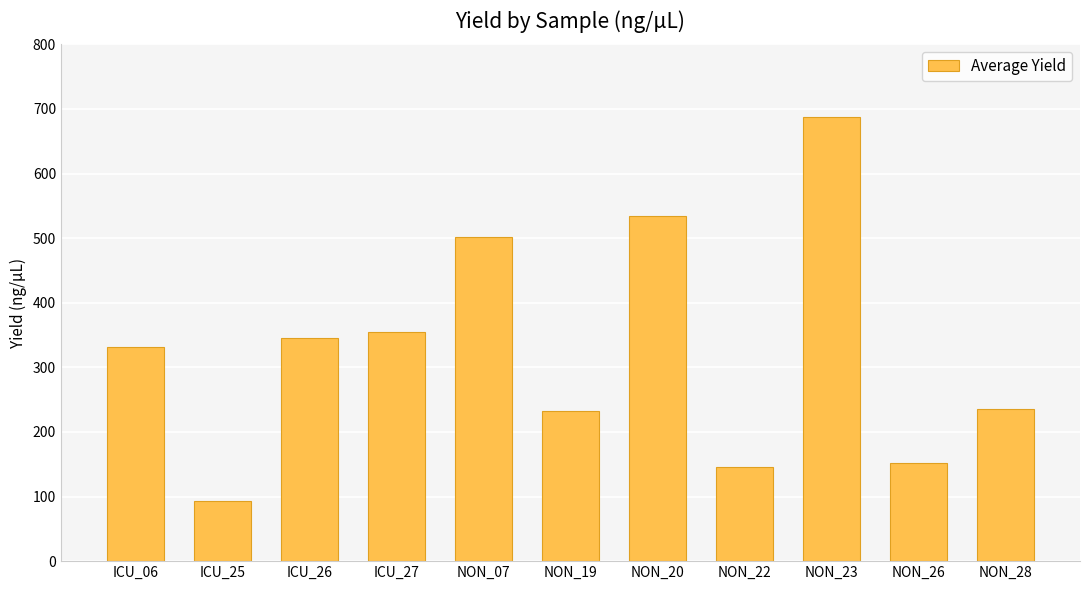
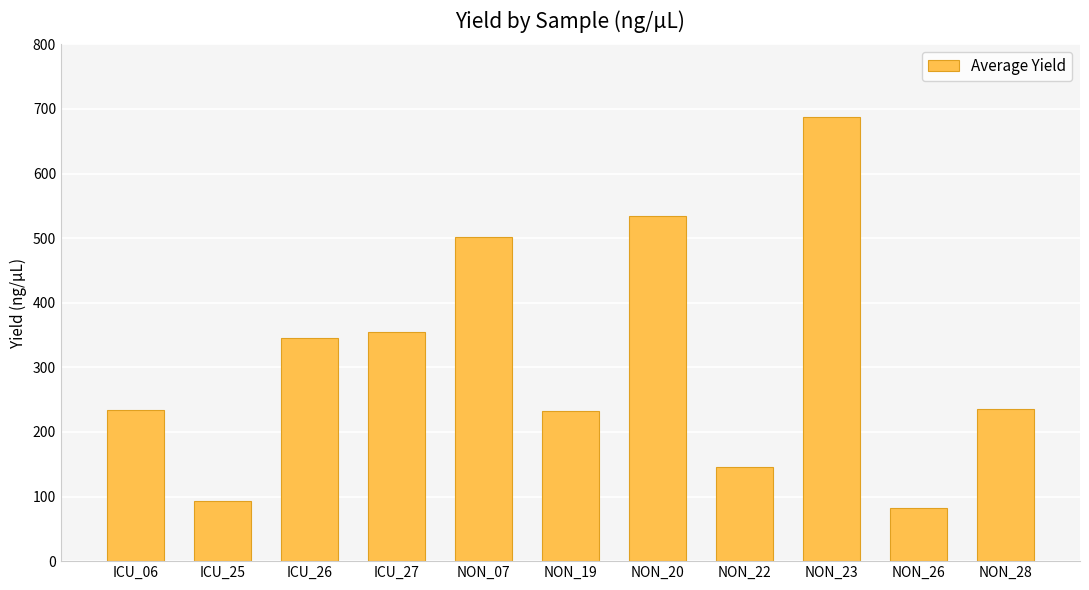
ICU_06: 330 -> 230
NON_26: 150 -> 80
